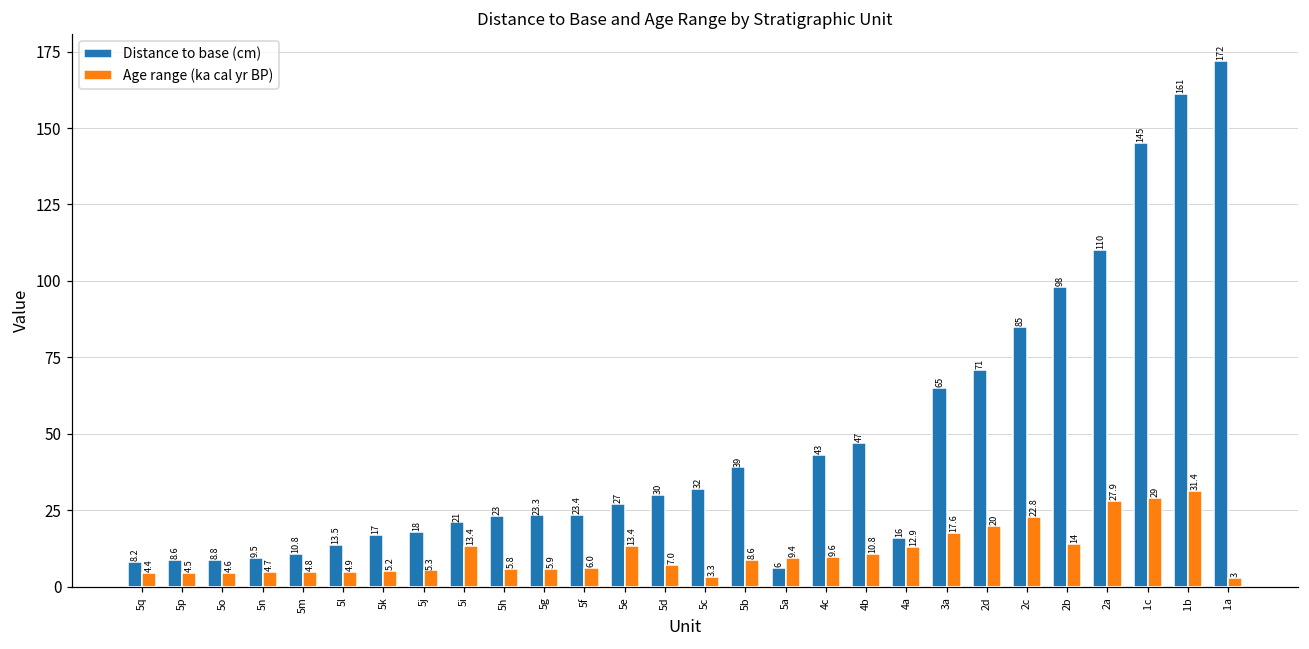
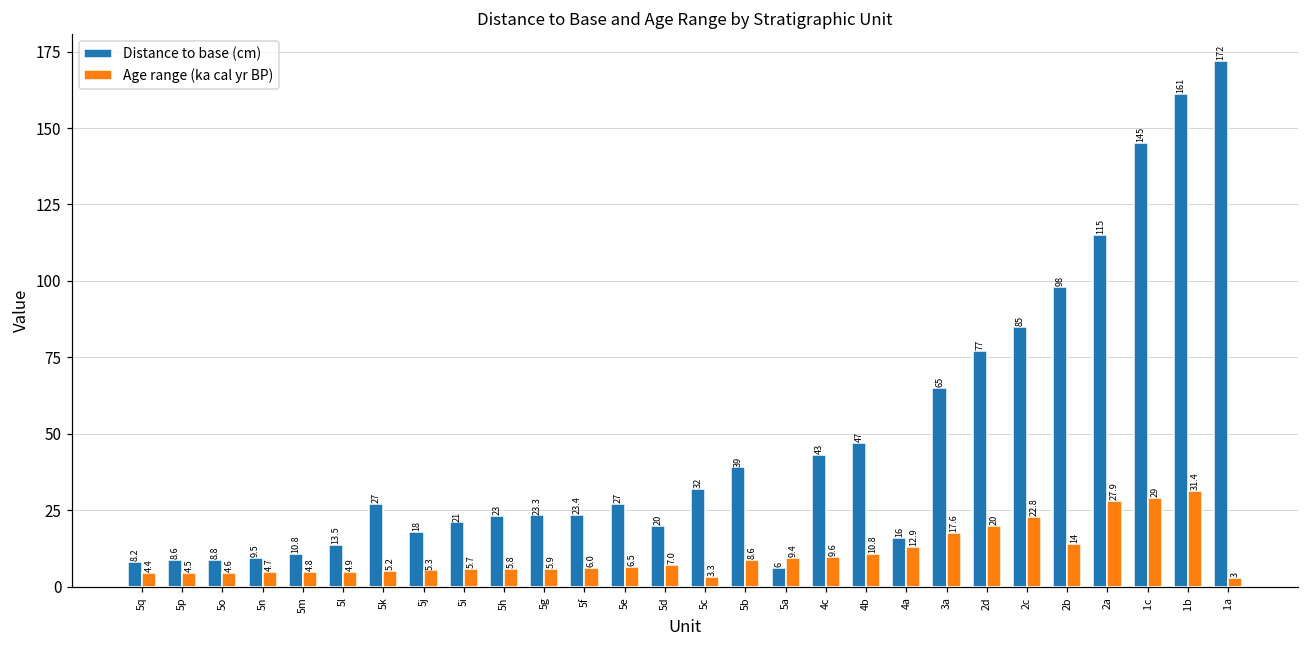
Distance to base (cm), 5k: 17 -> 27
Age range (ka cal yr BP), 5i: 13.4 -> 5.7
Age range (ka cal yr BP), 5e: 13.4 -> 6.5
Distance to base (cm), 5d: 30 -> 20
Distance to base (cm), 2d: 71 -> 77
Distance to base (cm), 2a: 110 -> 115
